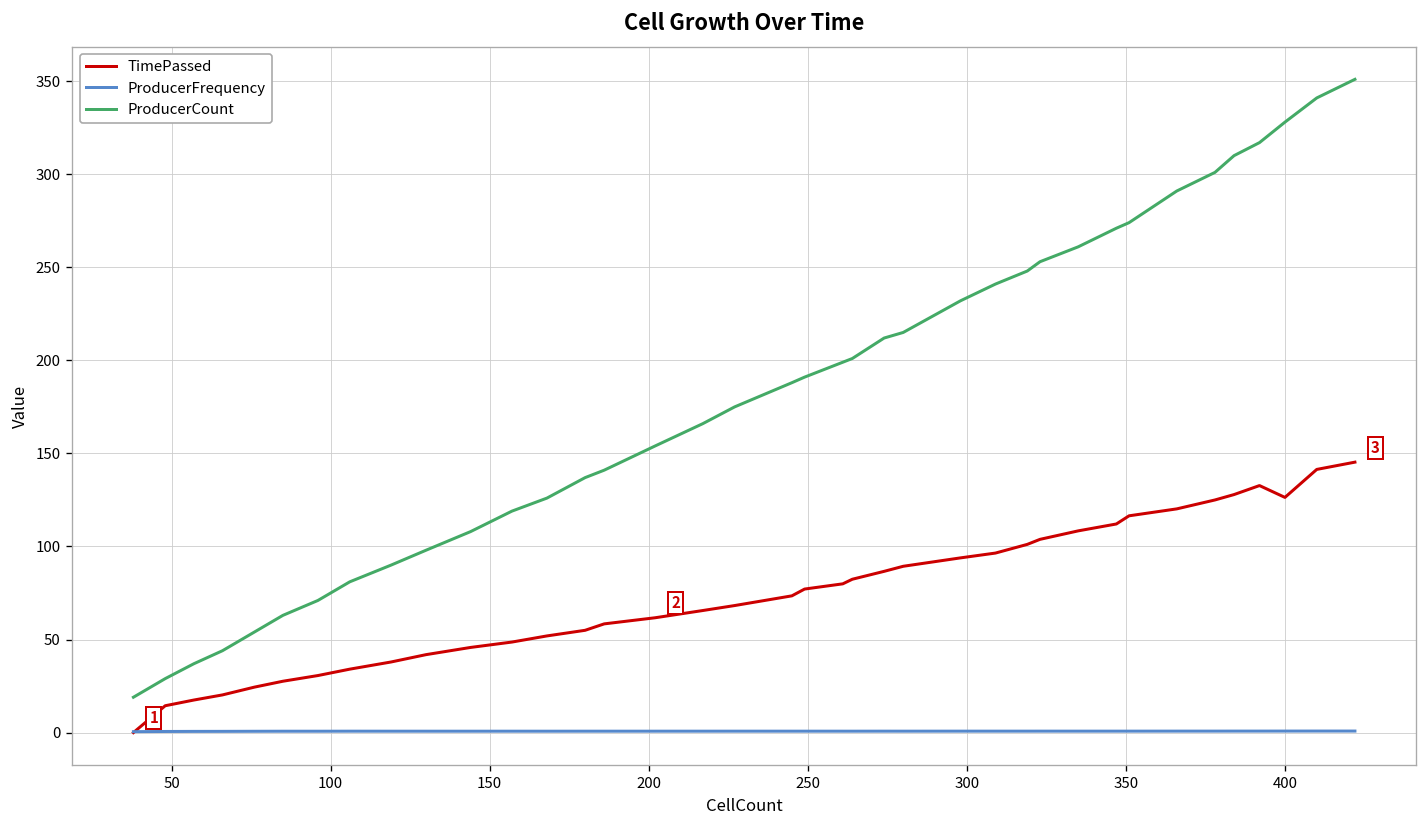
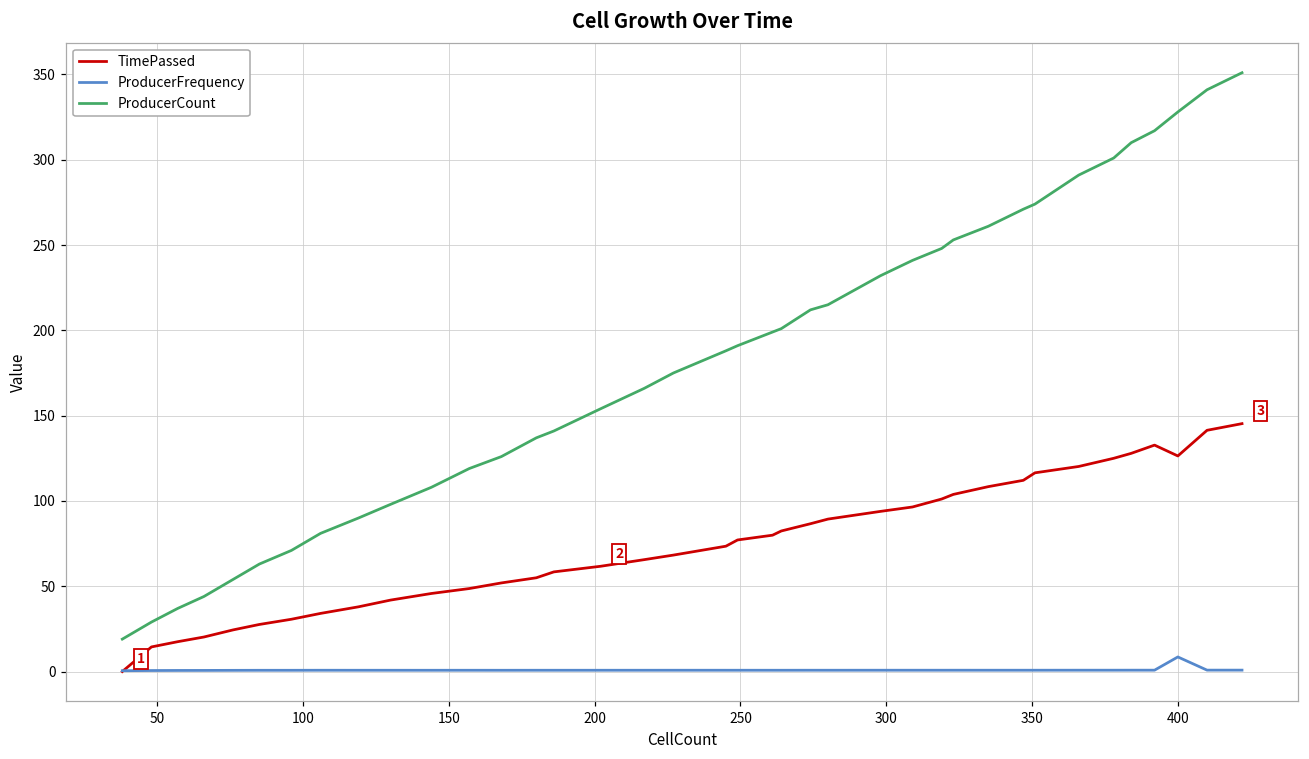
ProducerFrequency, 400: 1 -> 9
